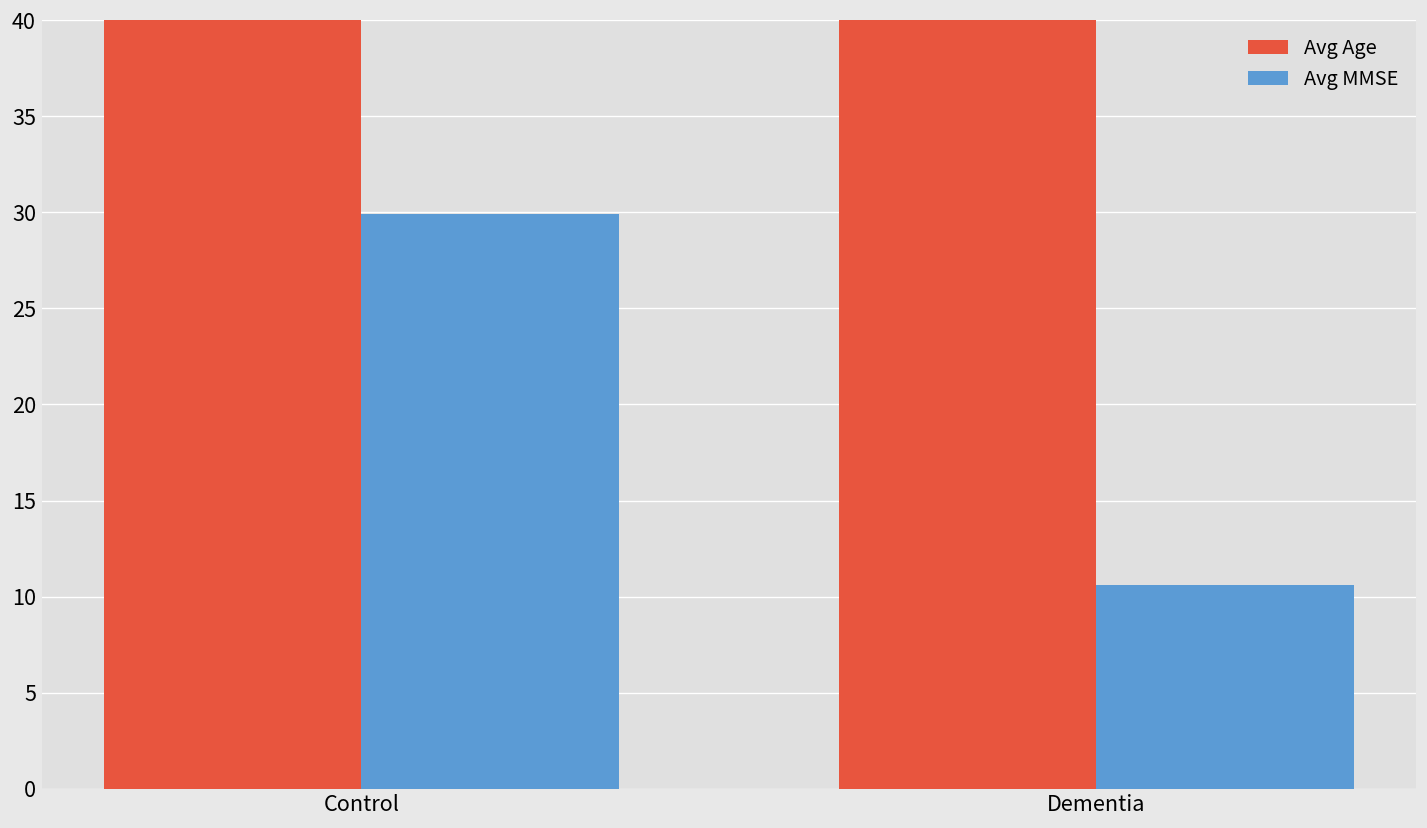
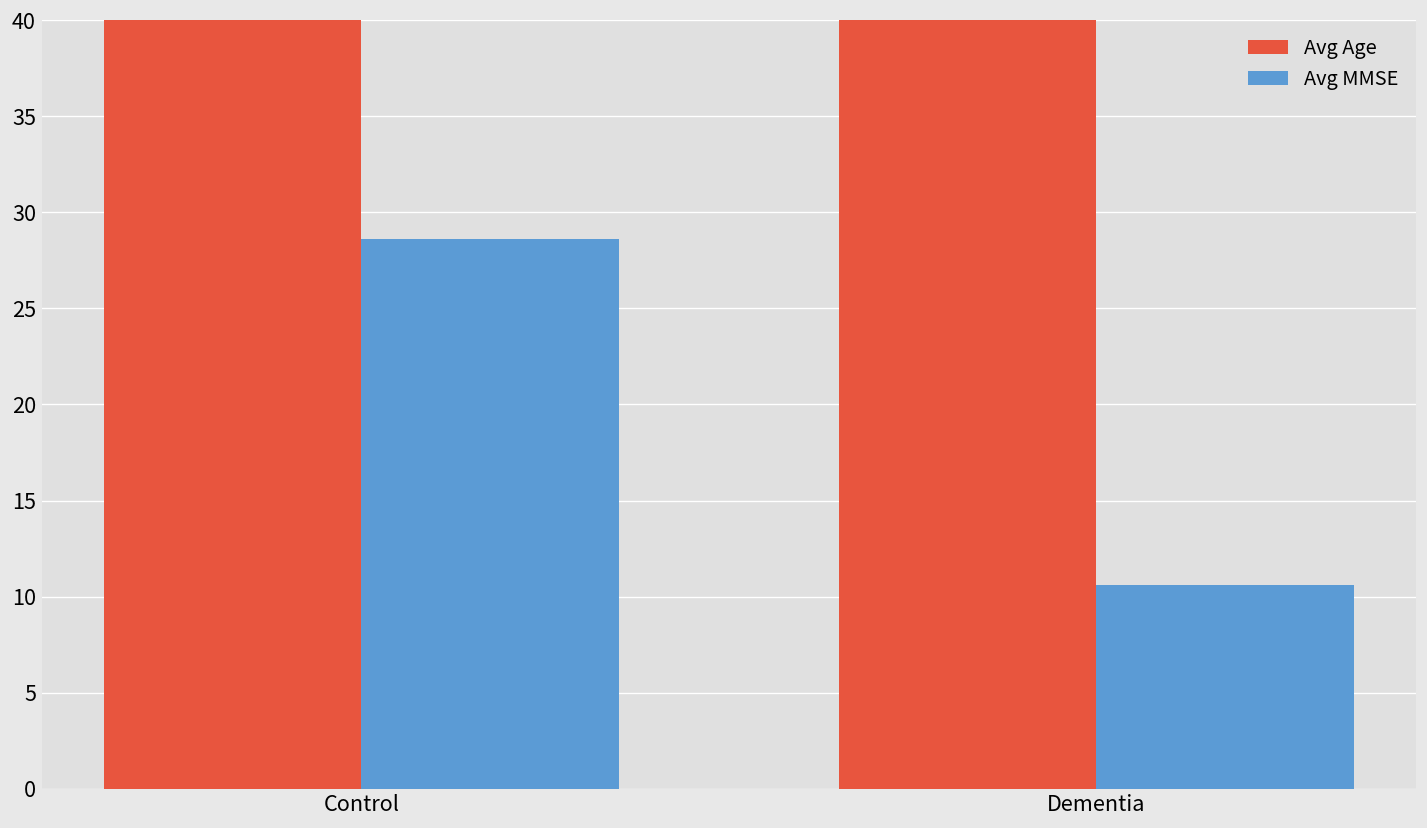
Avg MMSE, Control: 29.9 -> 28.6
